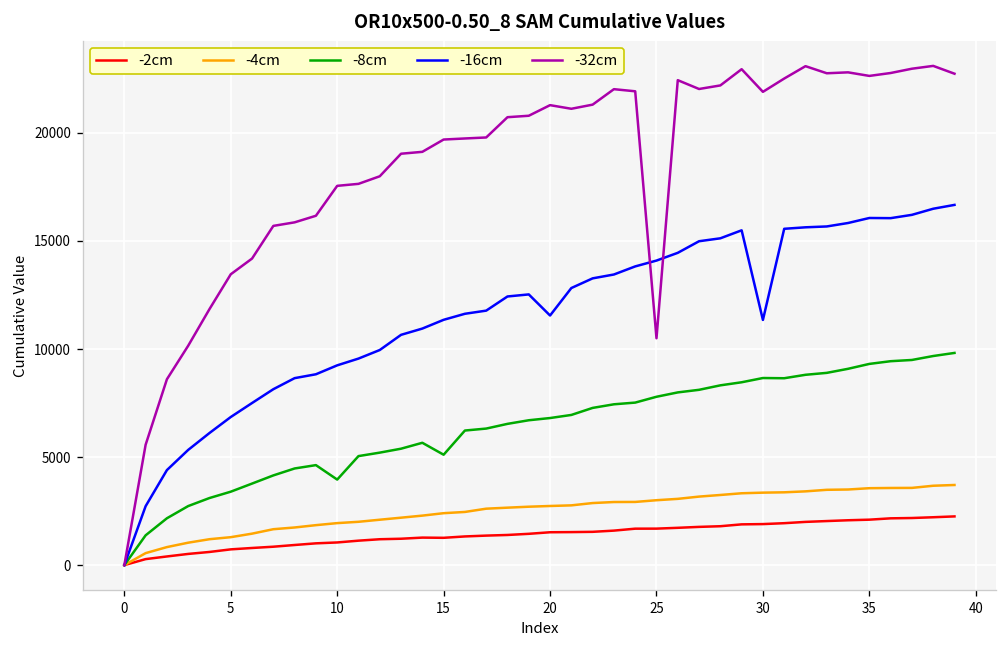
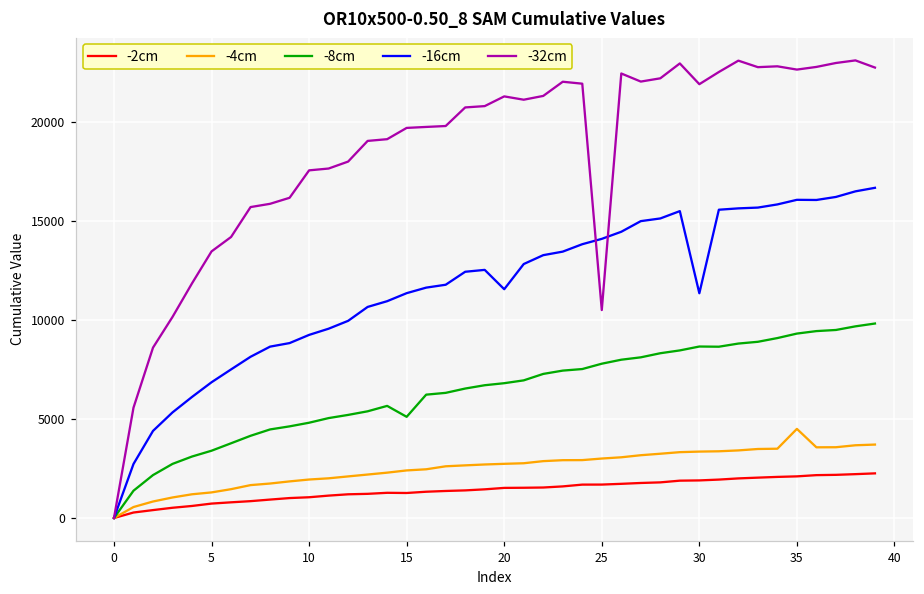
-8cm, 10: 4000 -> 4800
-4cm, 35: 3600 -> 4500
